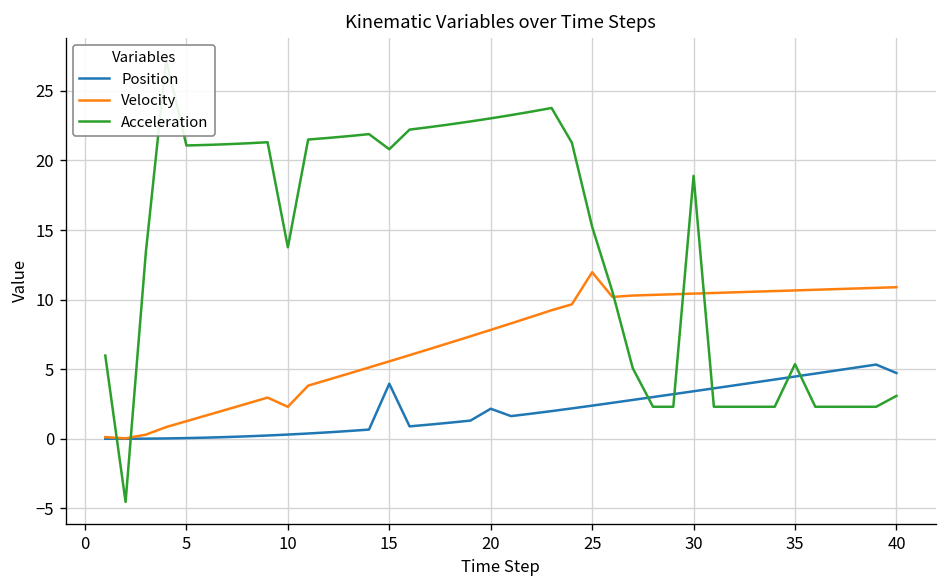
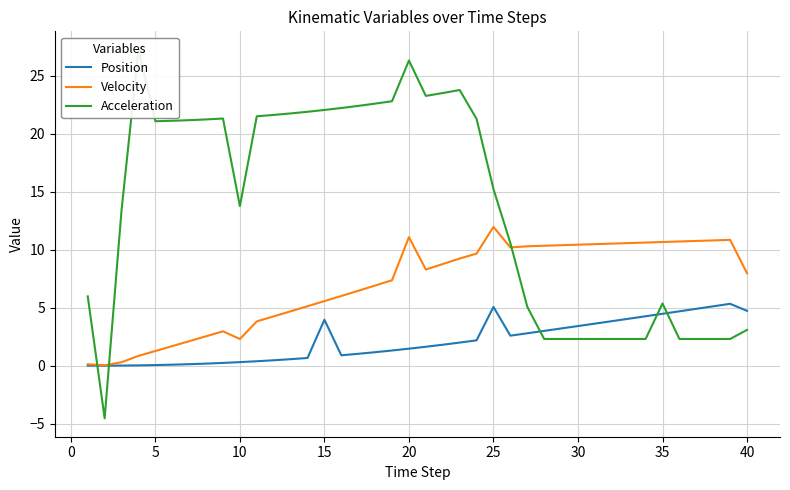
Acceleration, 15: 20.8 -> 22.1
Position, 20: 2.2 -> 1.5
Velocity, 20: 7.8 -> 11.1
Acceleration, 20: 23.0 -> 26.3
Position, 25: 2.4 -> 5.1
Acceleration, 30: 18.9 -> 2.3
Velocity, 40: 10.9 -> 8.0
